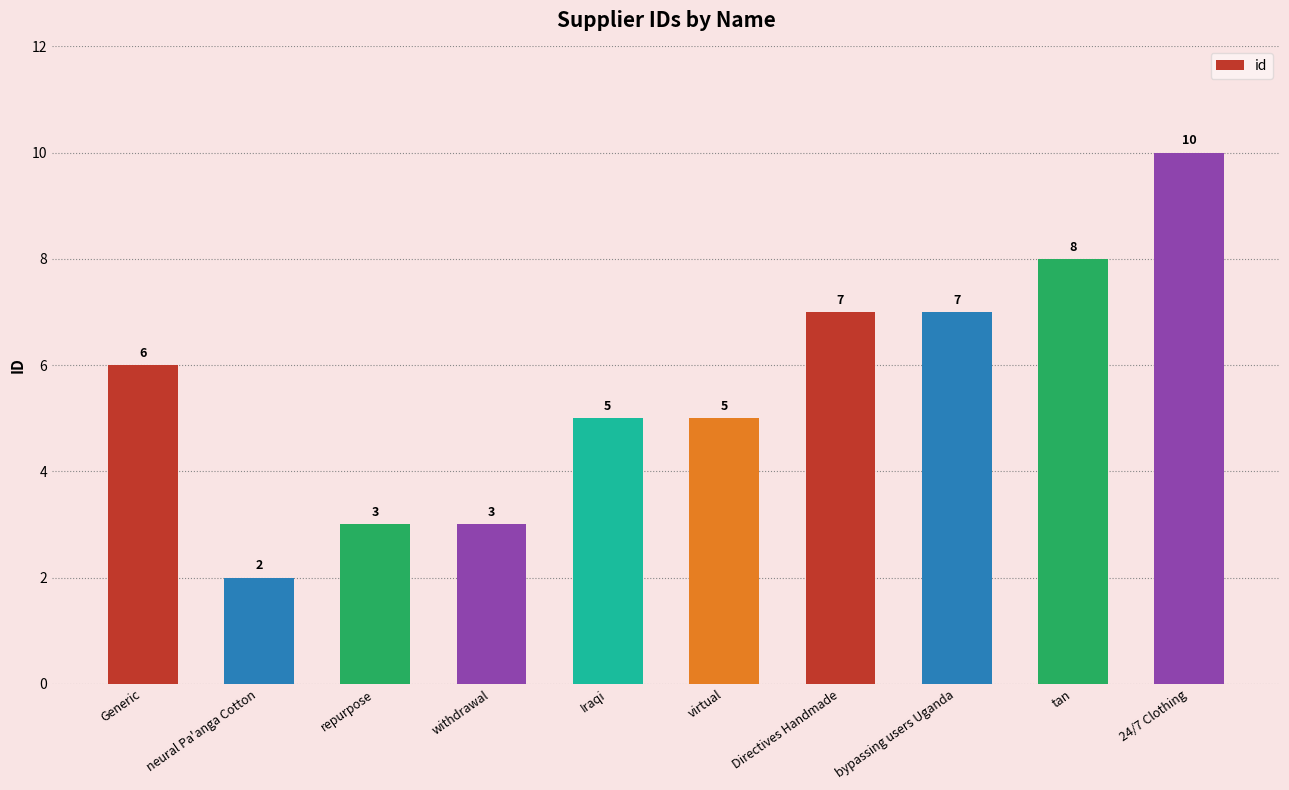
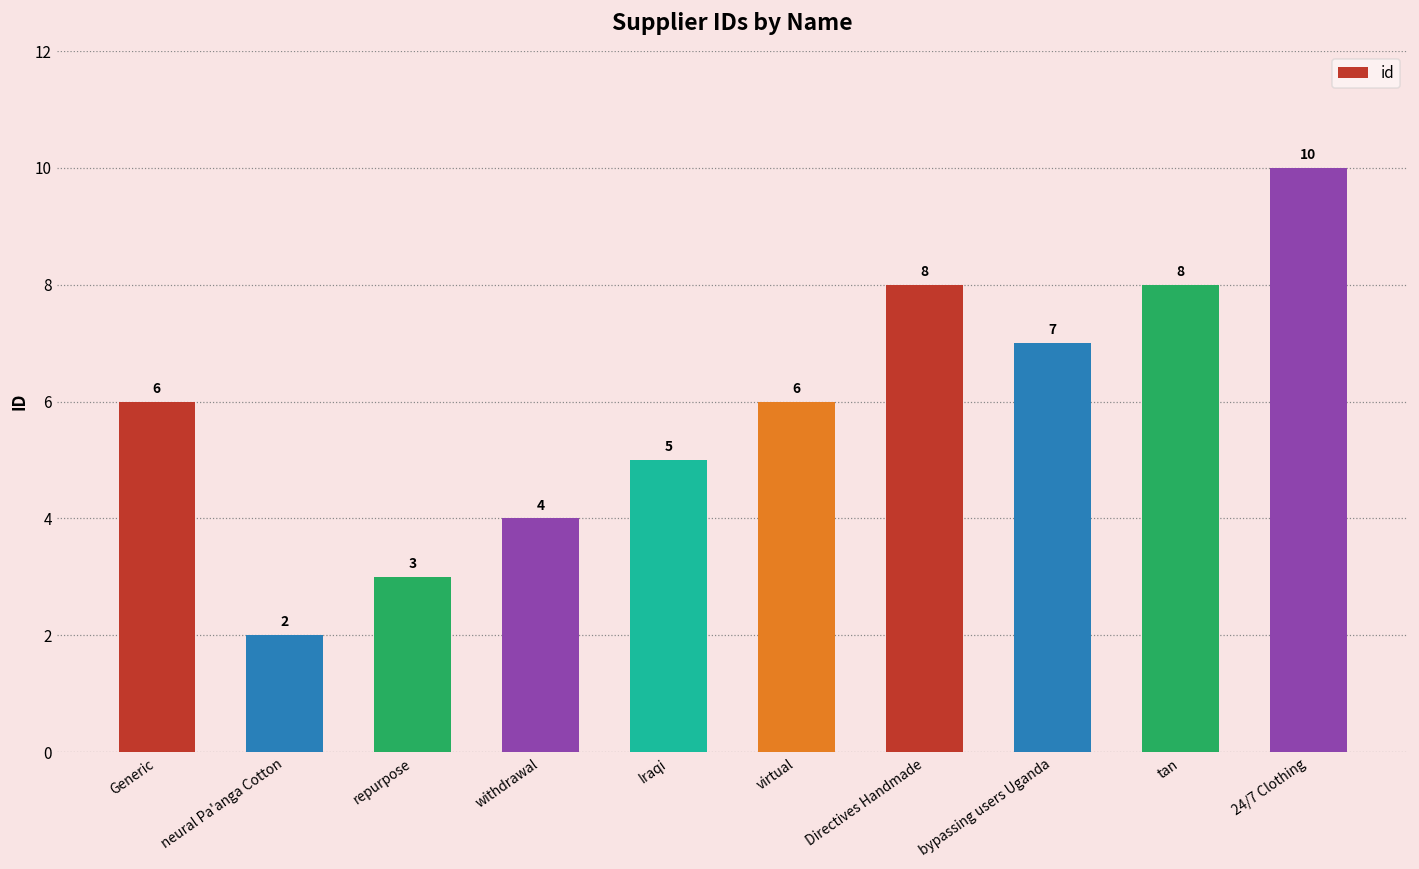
withdrawal: 3 -> 4
virtual: 5 -> 6
Directives Handmade: 7 -> 8
